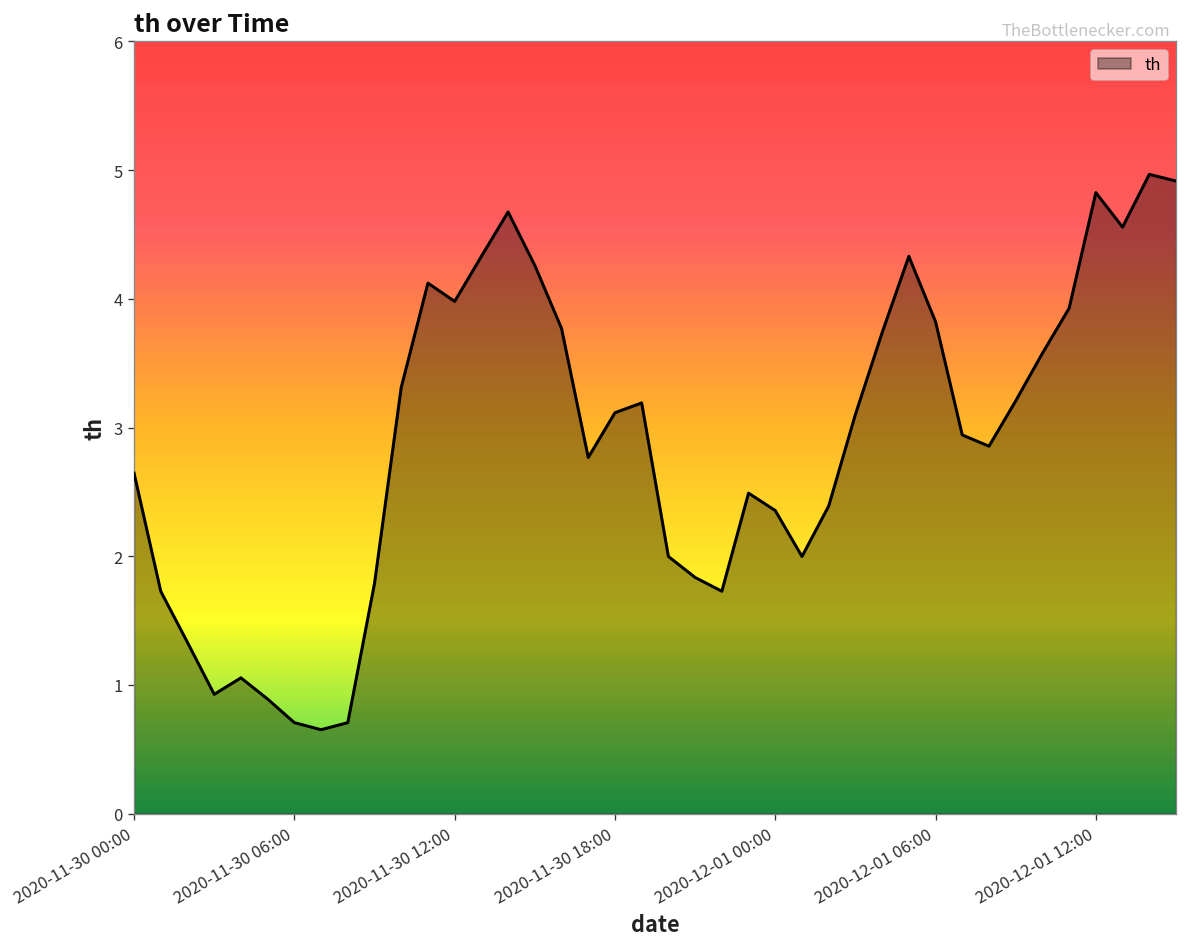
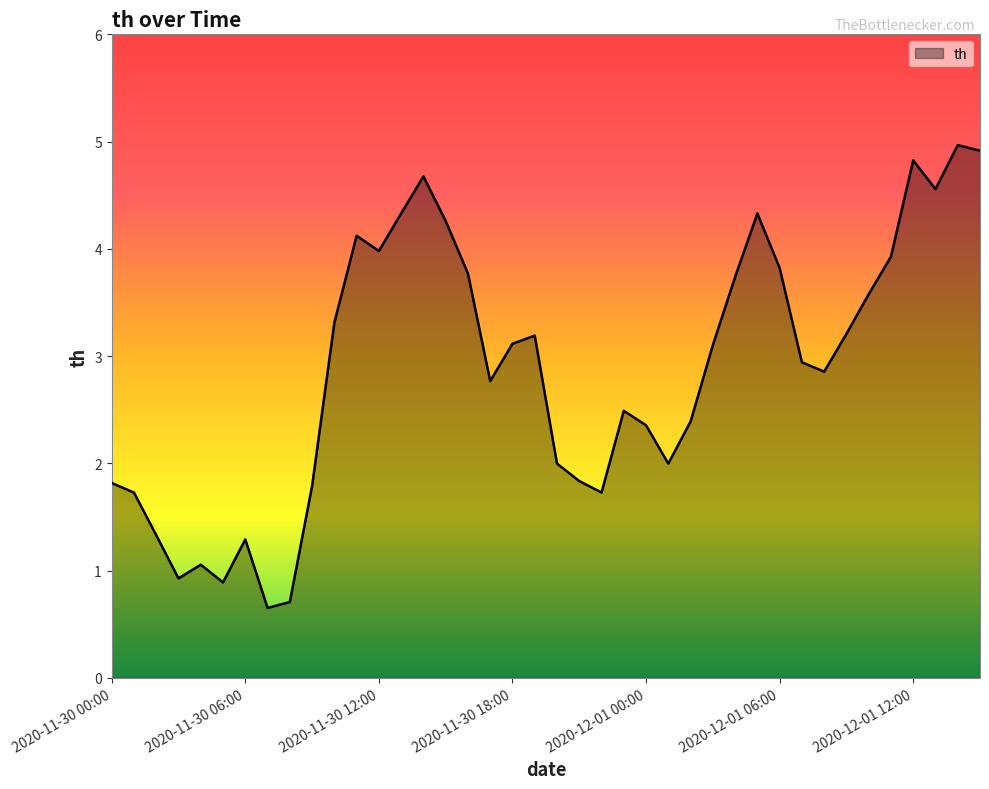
2020-11-30 00:00: 2.65 -> 1.82
2020-11-30 06:00: 0.71 -> 1.29
